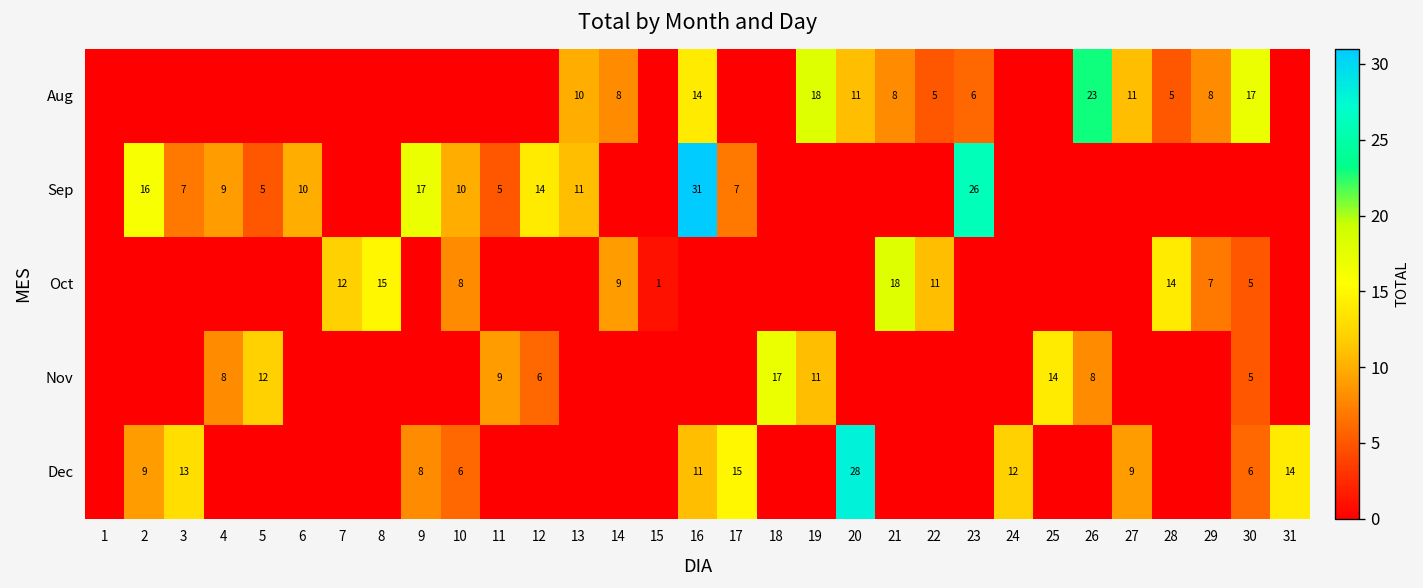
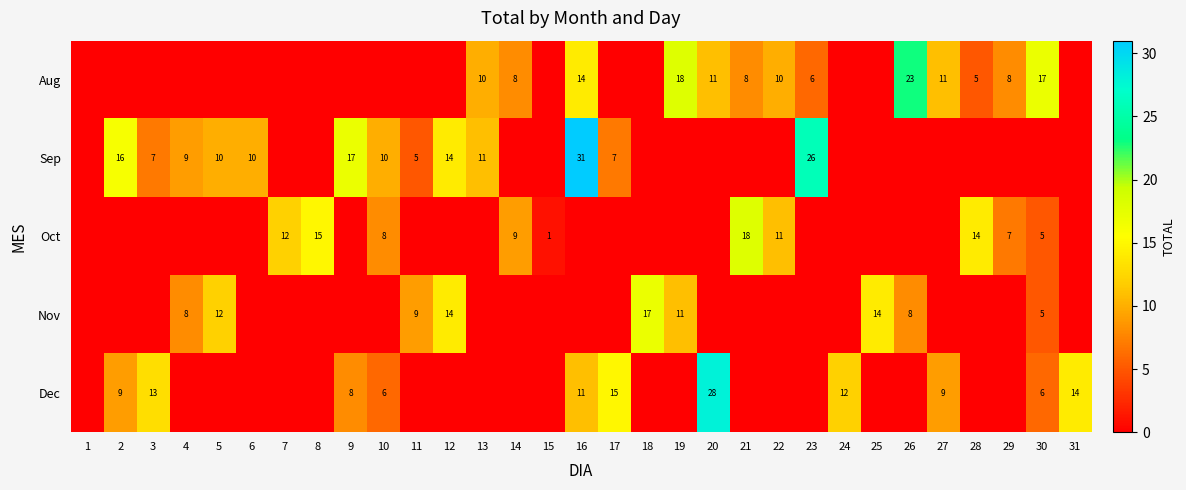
Aug, 22: 5 -> 10
Sep, 5: 5 -> 10
Nov, 12: 6 -> 14
